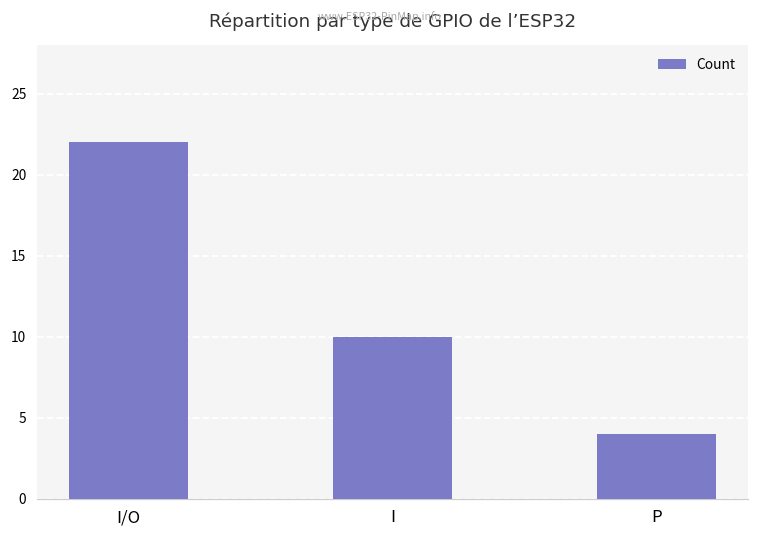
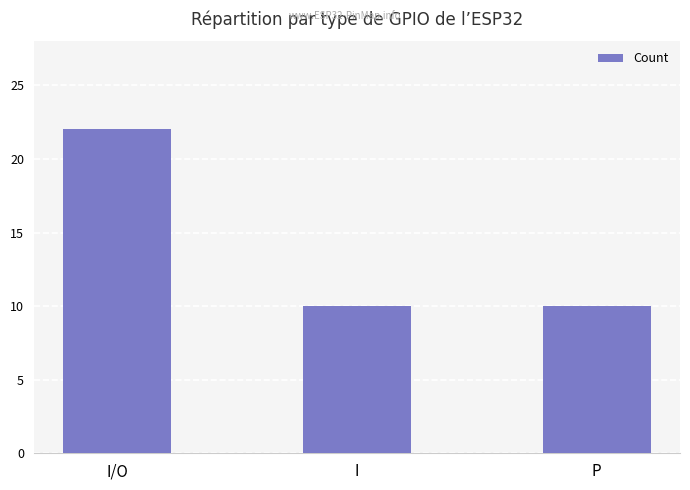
P: 4 -> 10
